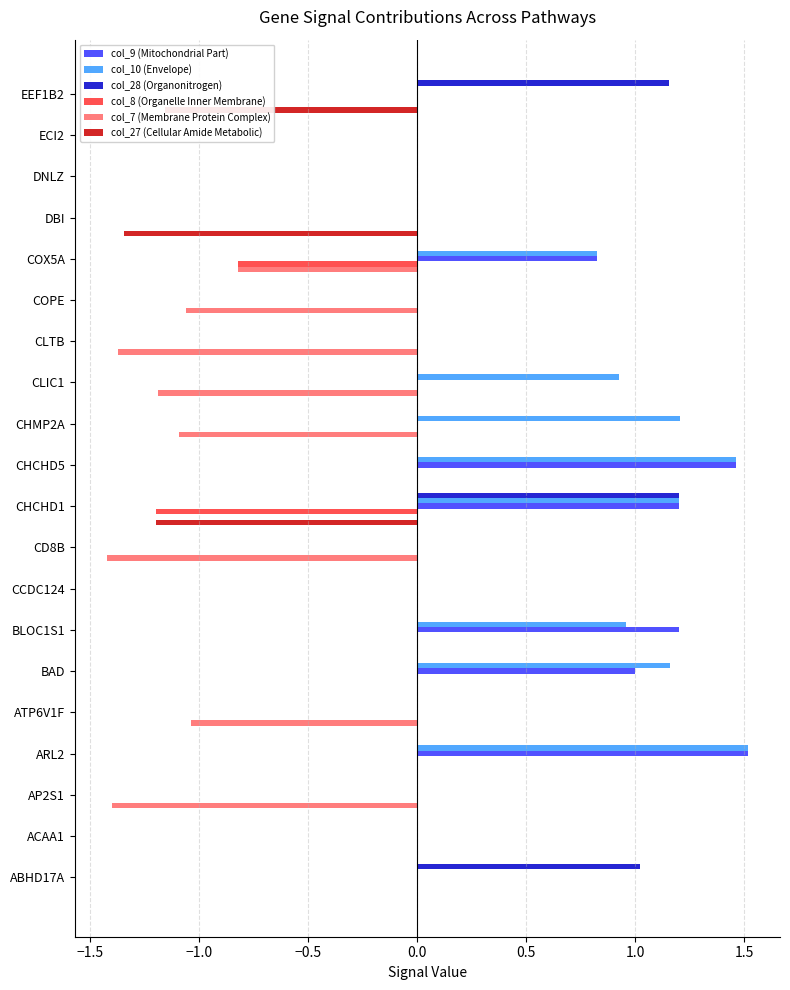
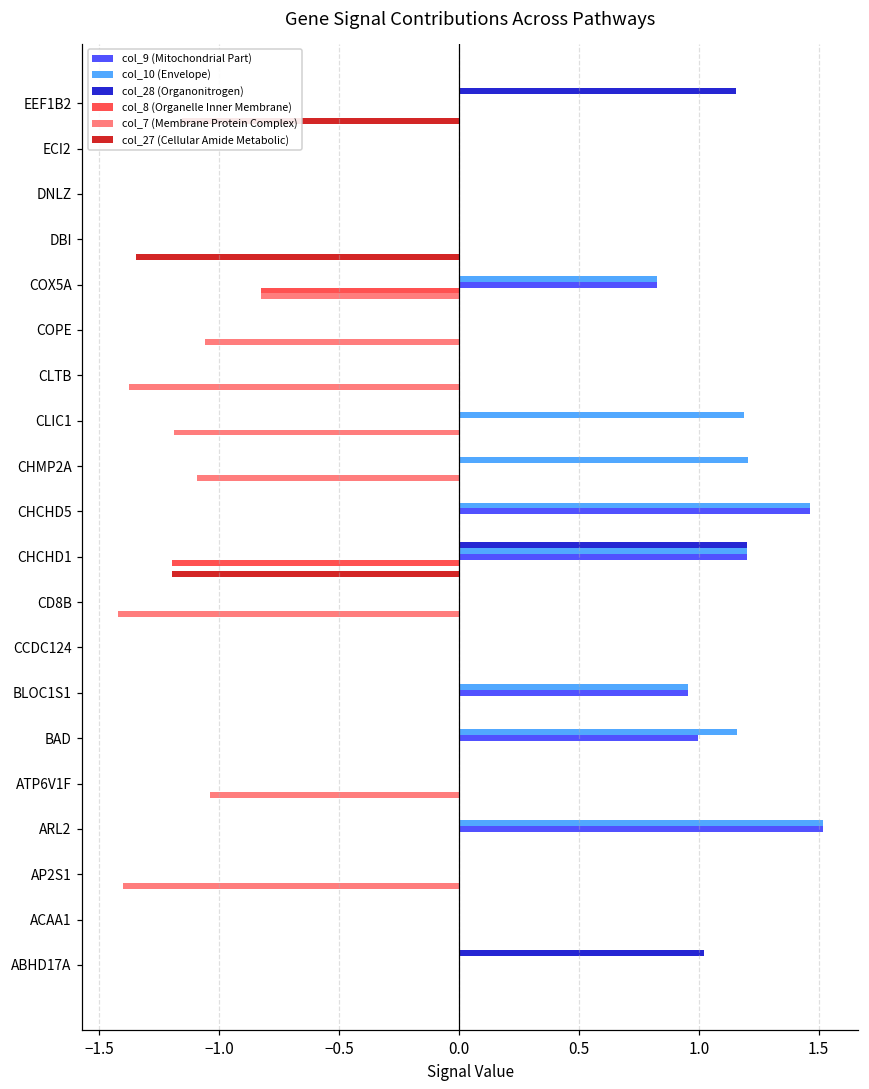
col_10 (Envelope), CLIC1: 0.93 -> 1.19
col_9 (Mitochondrial Part), BLOC1S1: 1.20 -> 0.96
